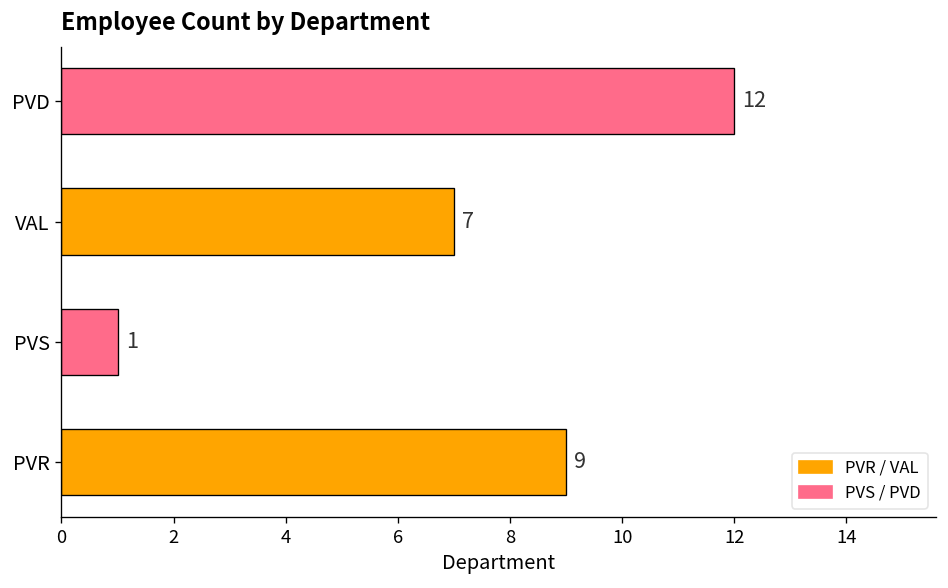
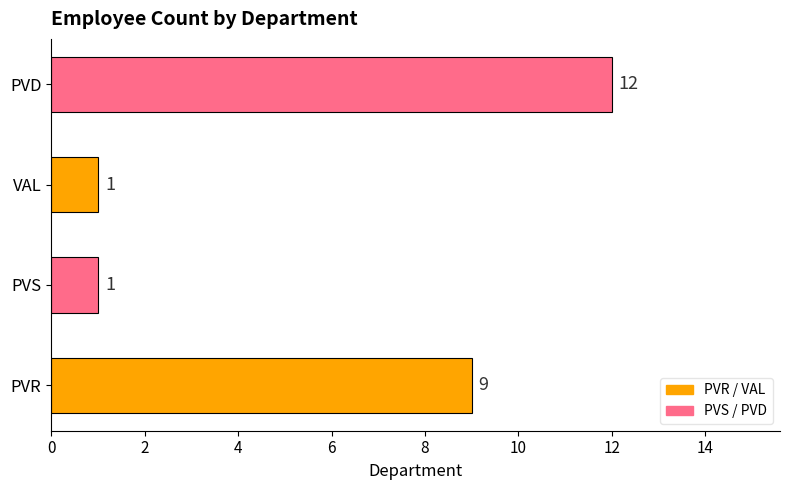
VAL: 7 -> 1
